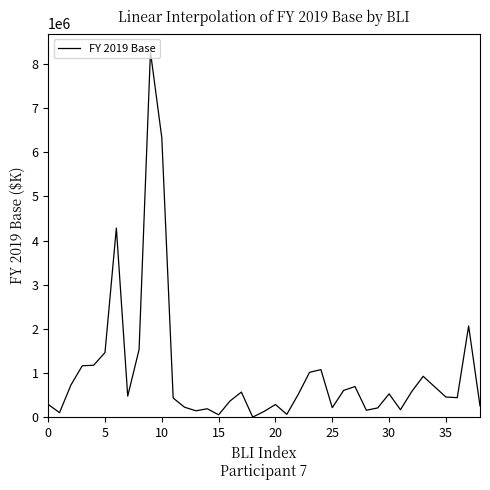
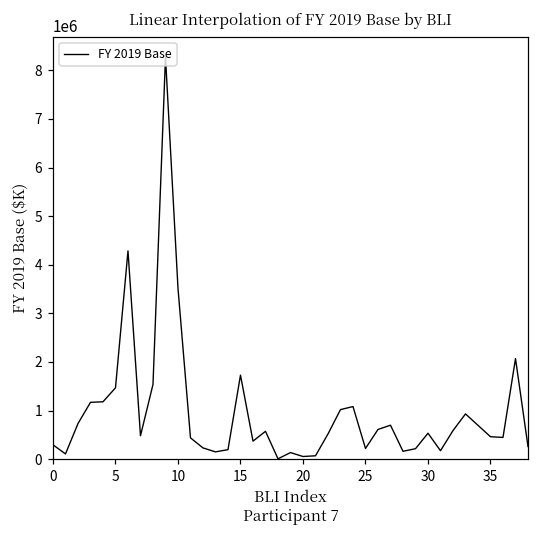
10: 6300000 -> 3500000
15: 100000 -> 1700000
20: 300000 -> 100000
